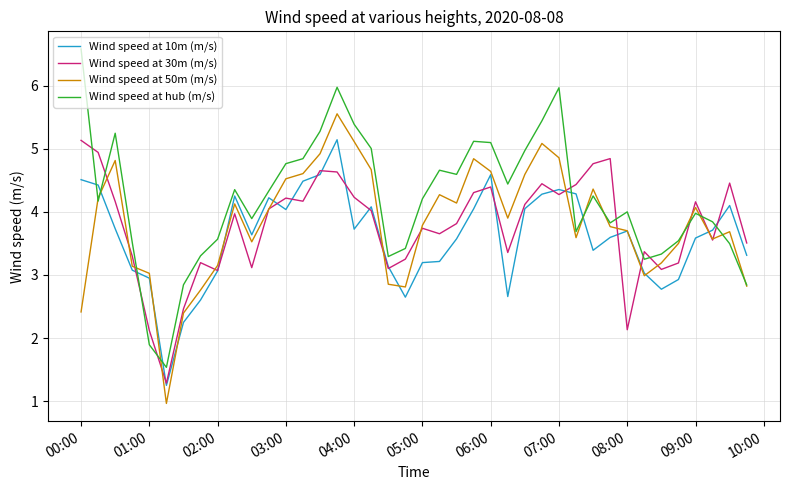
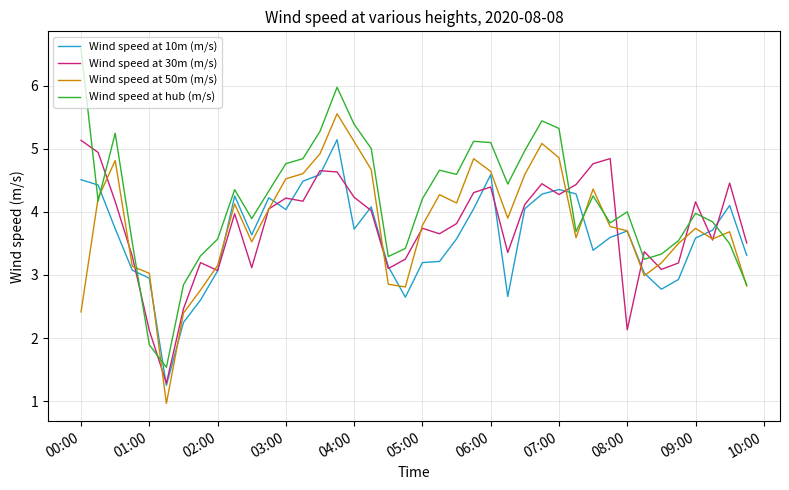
Wind speed at hub (m/s), 07:00: 6.0 -> 5.3
Wind speed at 50m (m/s), 09:00: 4.1 -> 3.7
